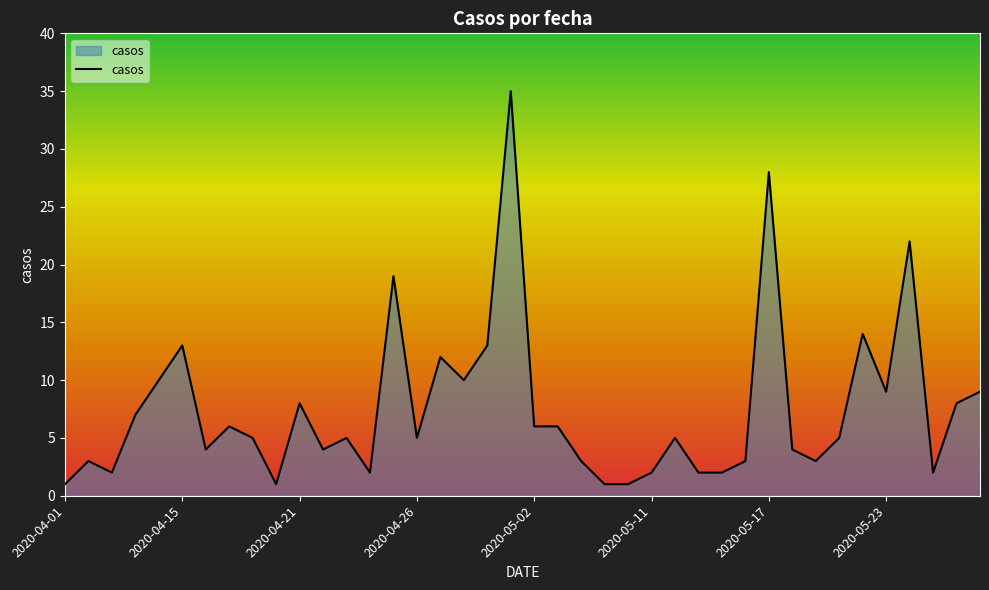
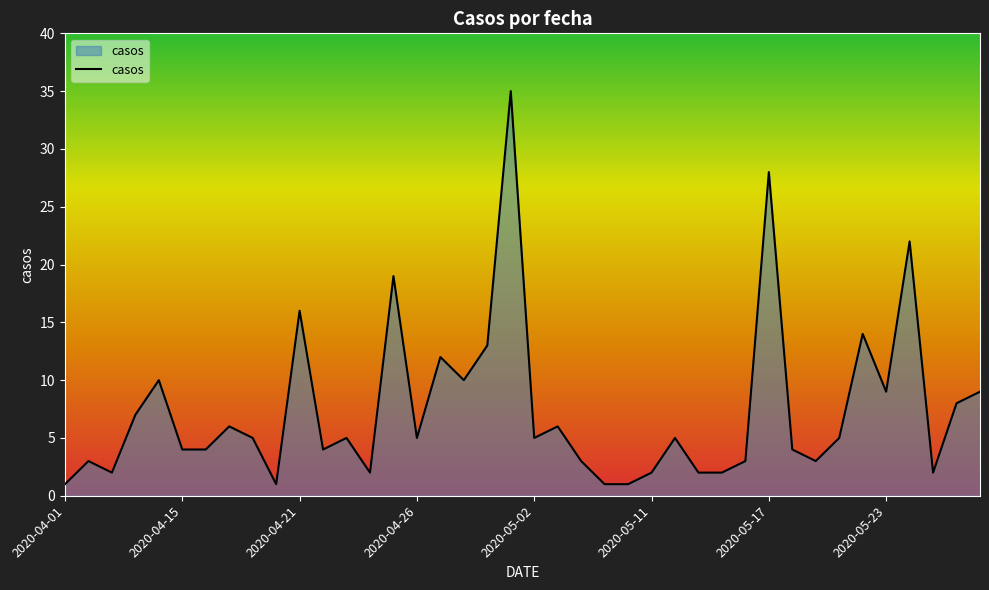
2020-04-15: 13 -> 4
2020-04-21: 8 -> 16
2020-05-02: 6 -> 5
